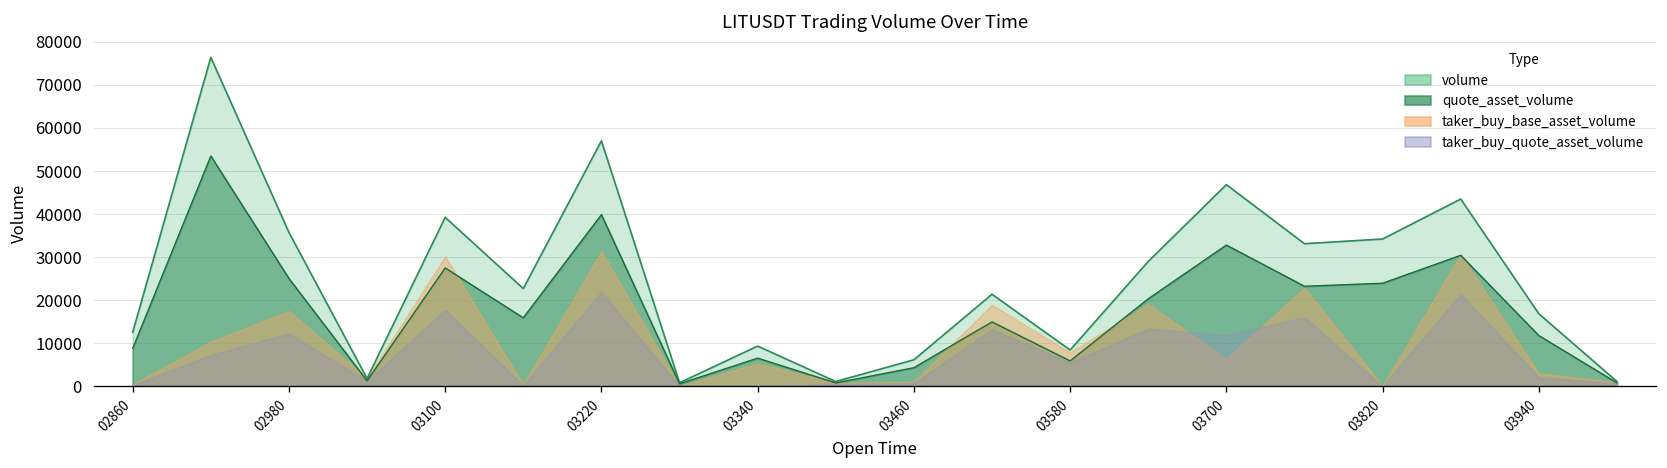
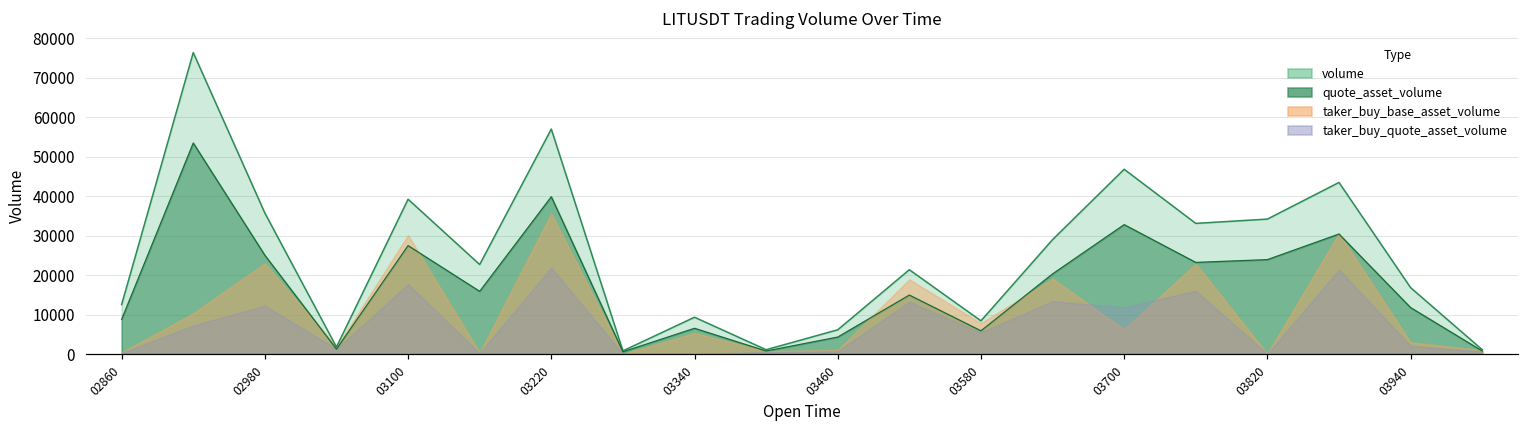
taker_buy_base_asset_volume, 02980: 17000 -> 23000
taker_buy_base_asset_volume, 03220: 31000 -> 36000
